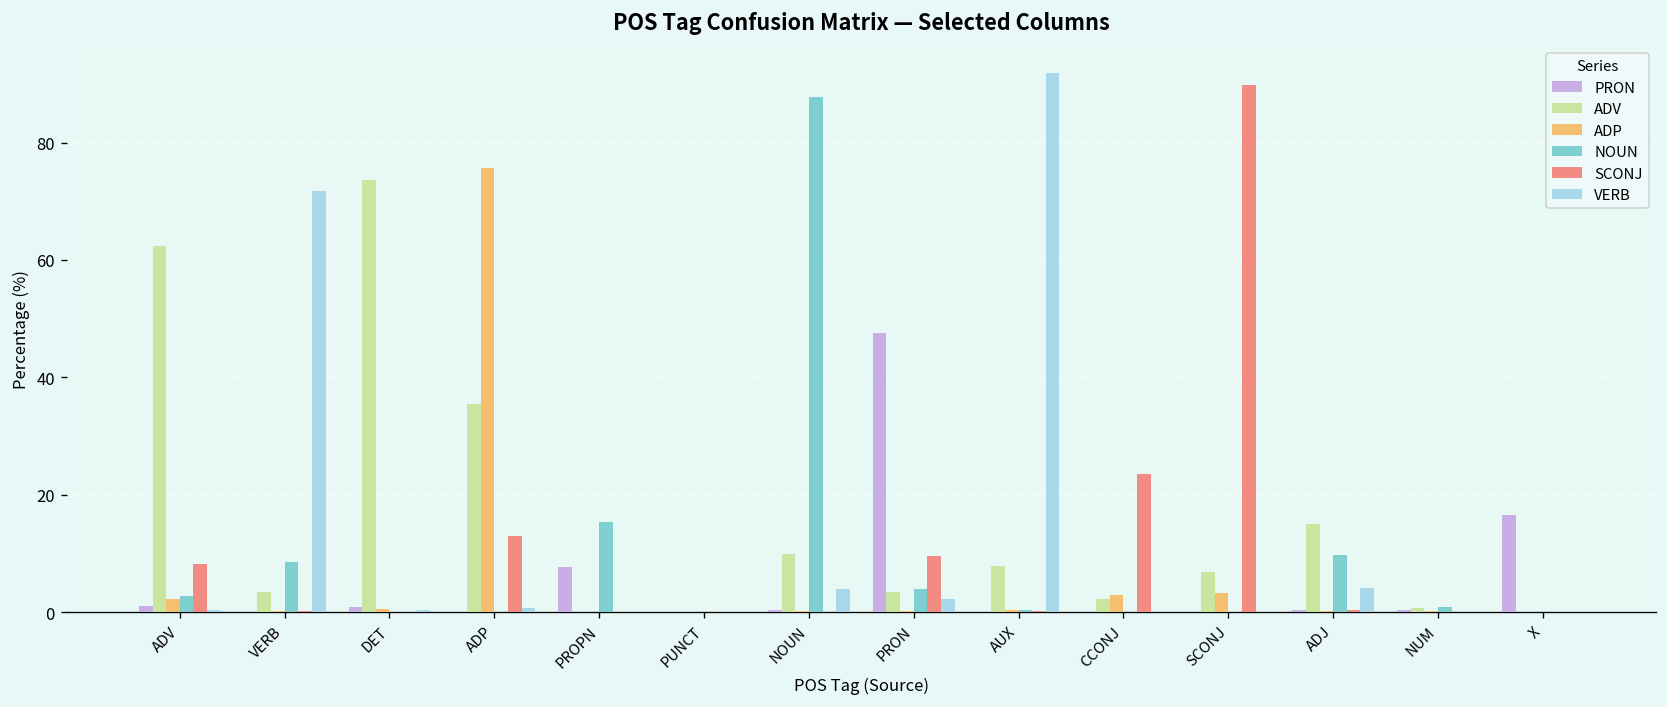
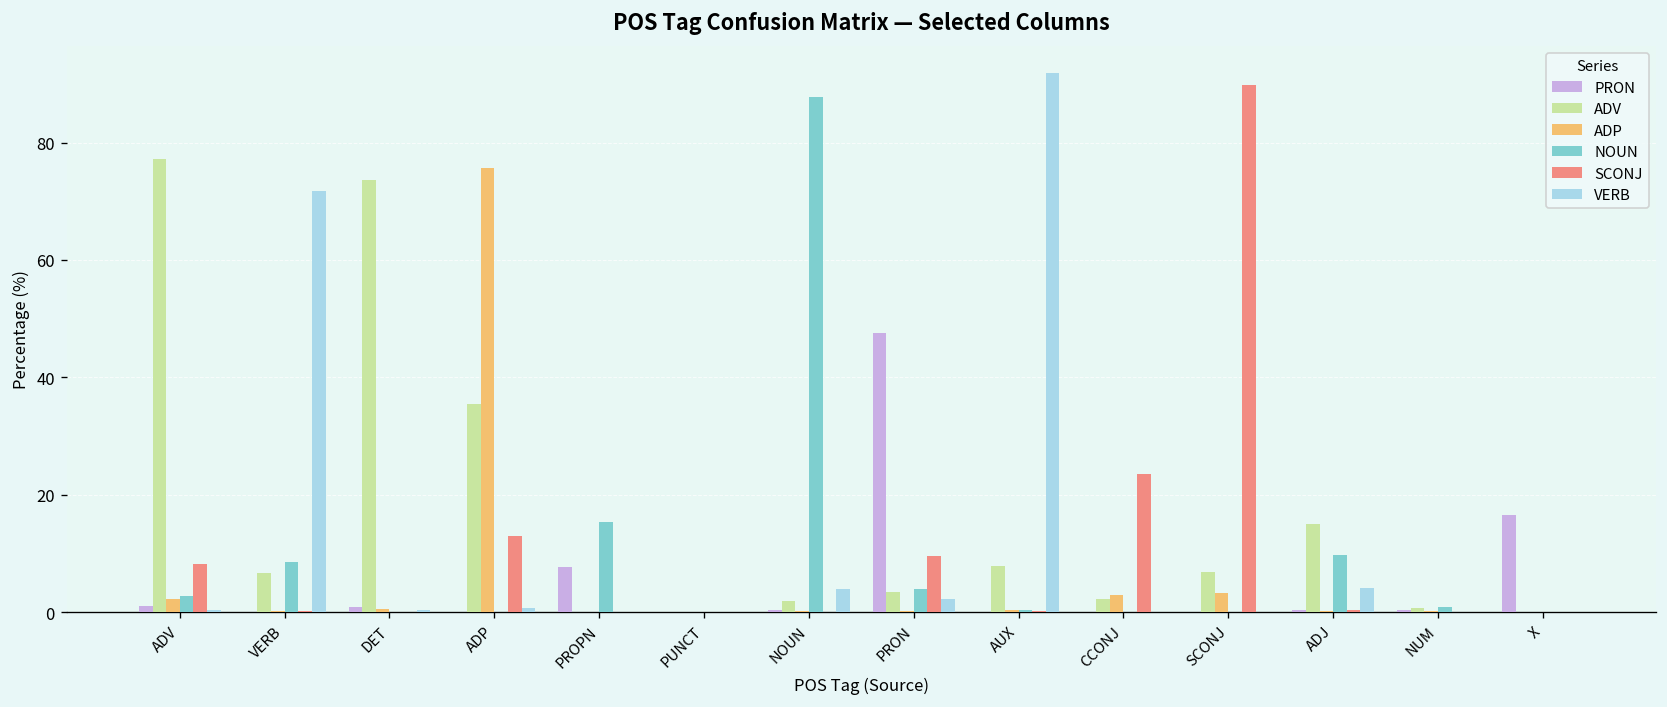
ADV, ADV: 62 -> 77
ADV, VERB: 3 -> 7
ADV, NOUN: 10 -> 2
